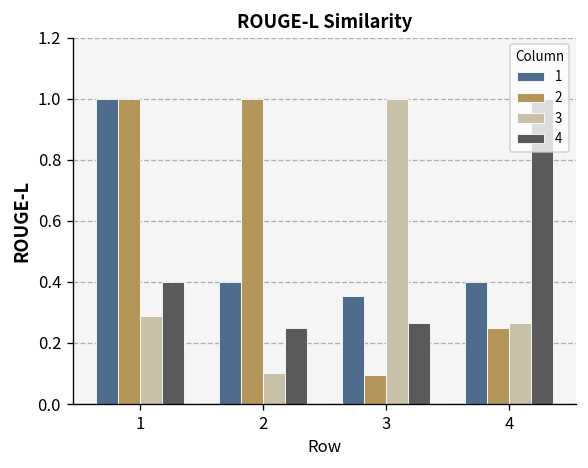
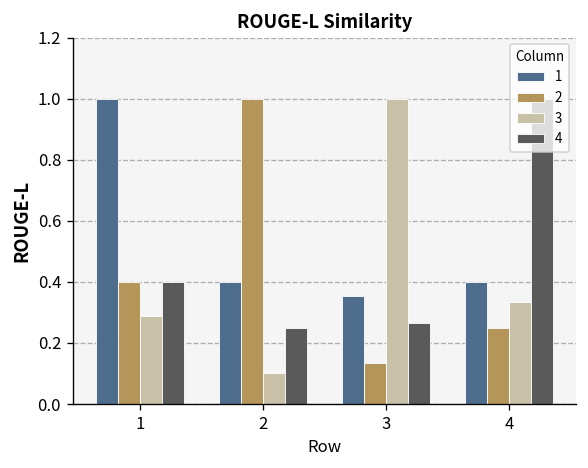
2, 1: 1.0 -> 0.4
2, 3: 0.09 -> 0.13
3, 4: 0.27 -> 0.33
